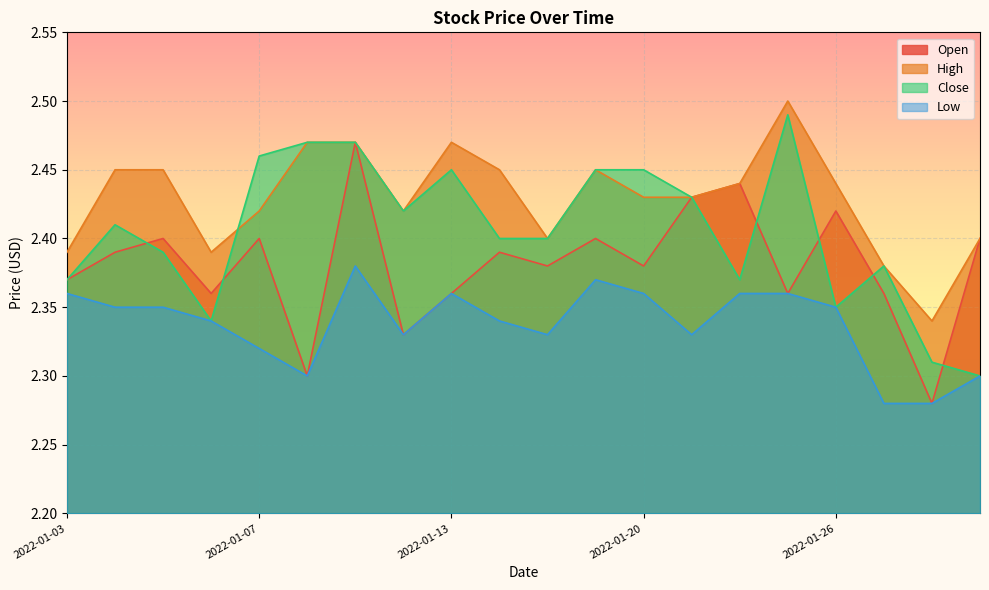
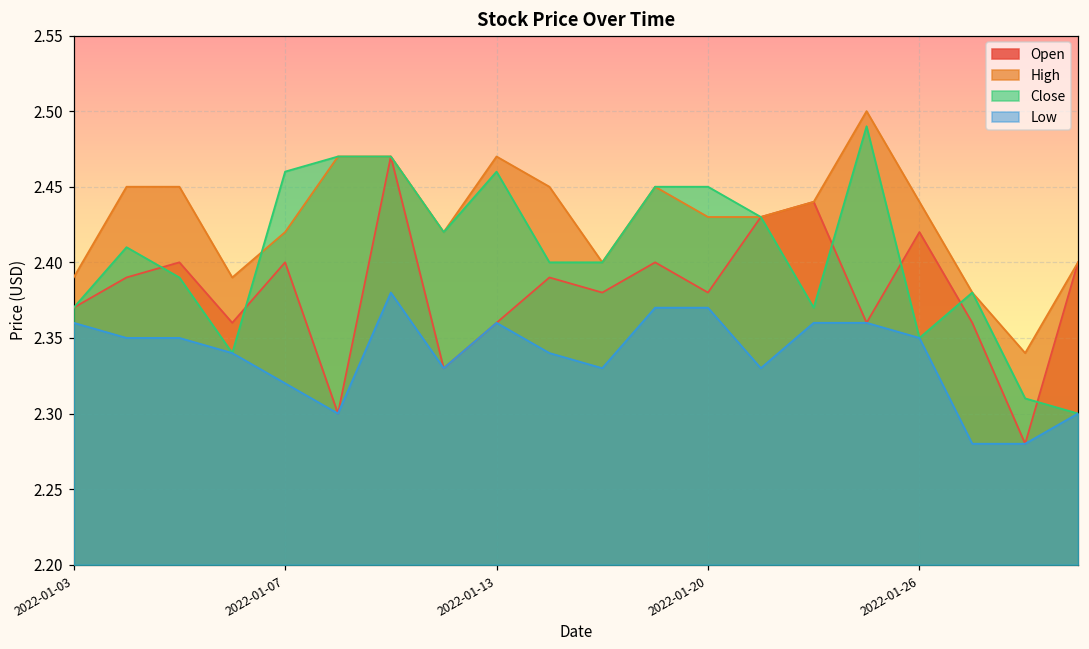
Close, 2022-01-13: 2.45 -> 2.46
Low, 2022-01-20: 2.36 -> 2.37
